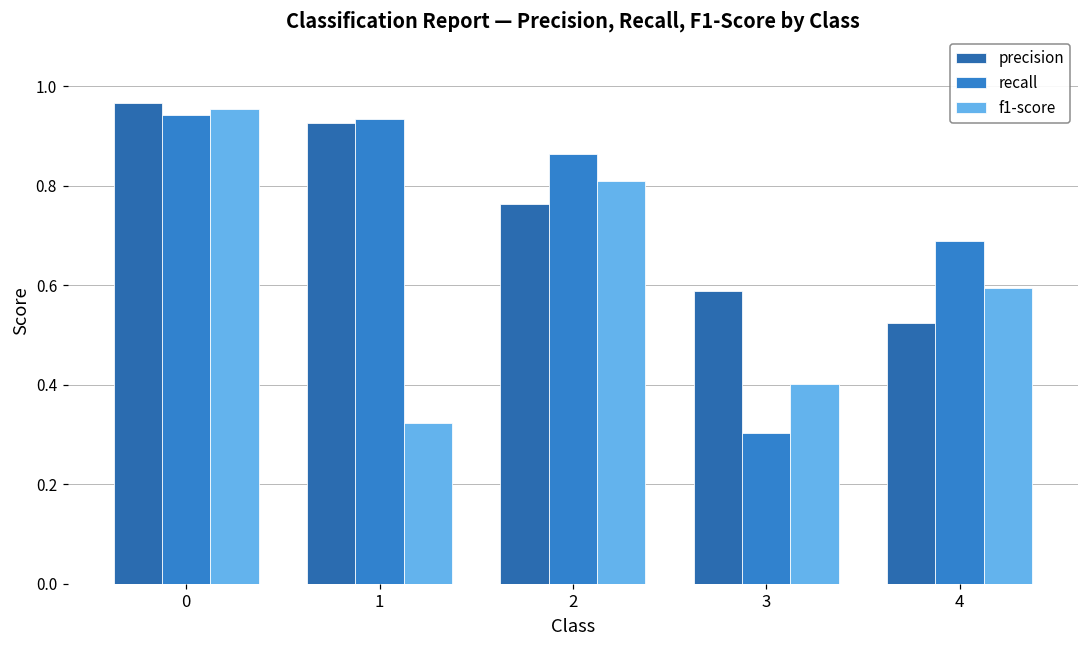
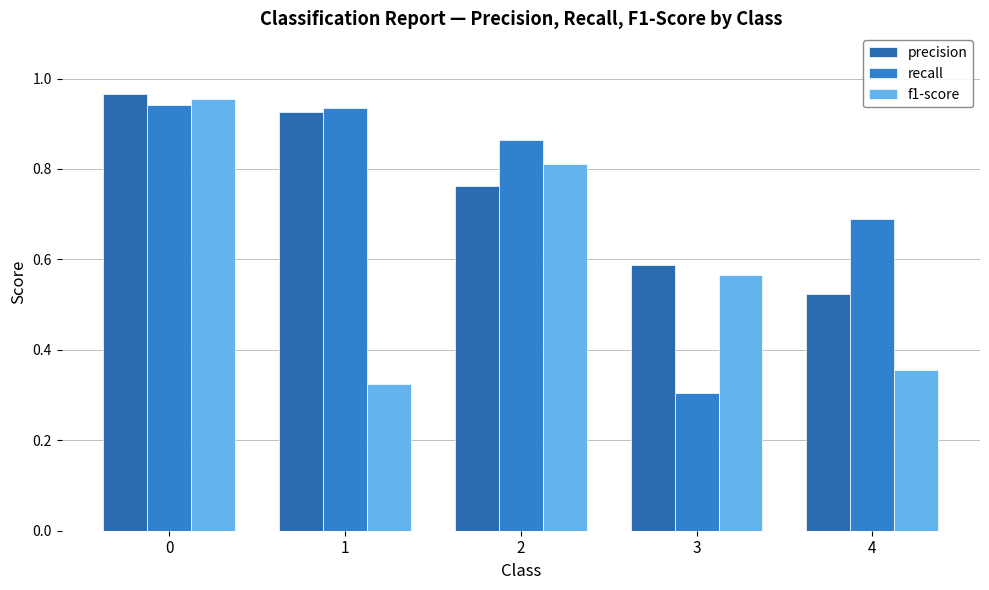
f1-score, 3: 0.40 -> 0.57
f1-score, 4: 0.60 -> 0.36
